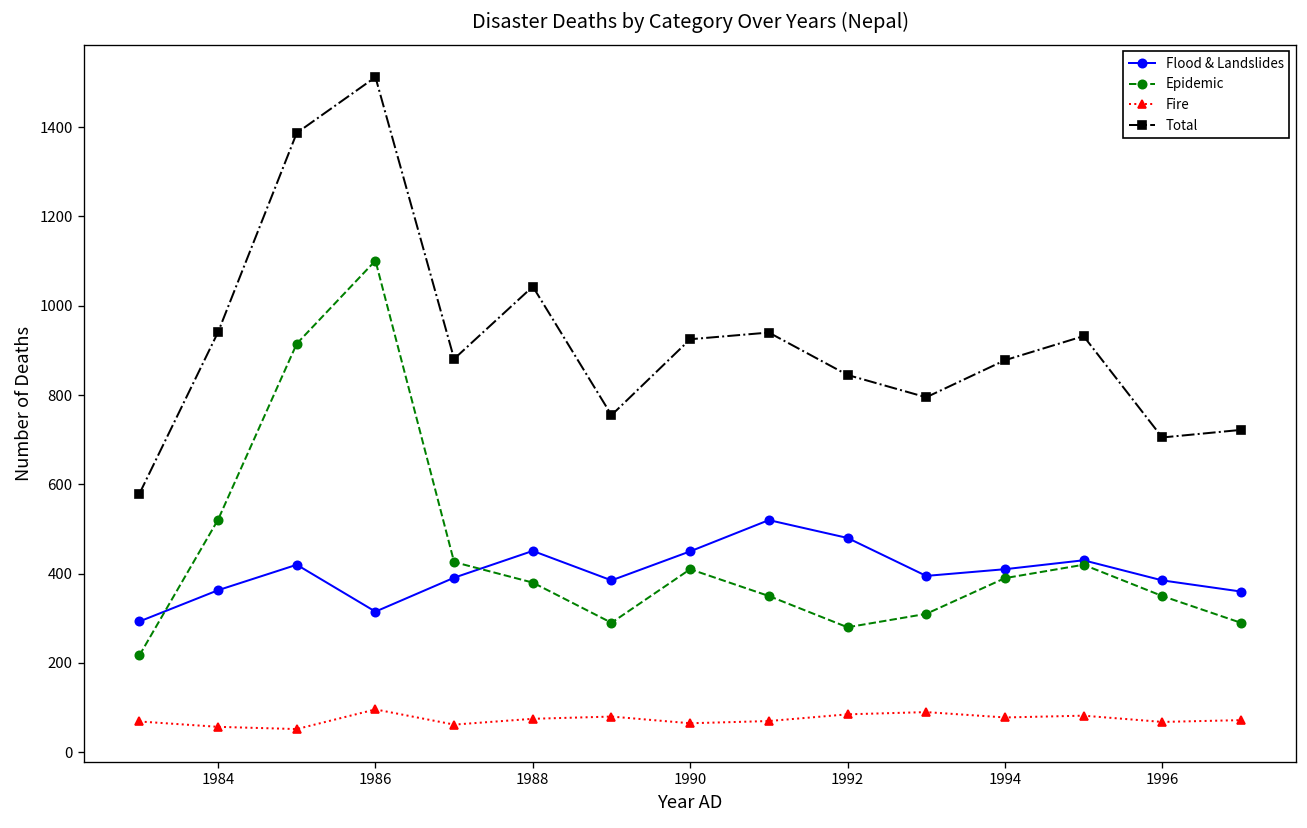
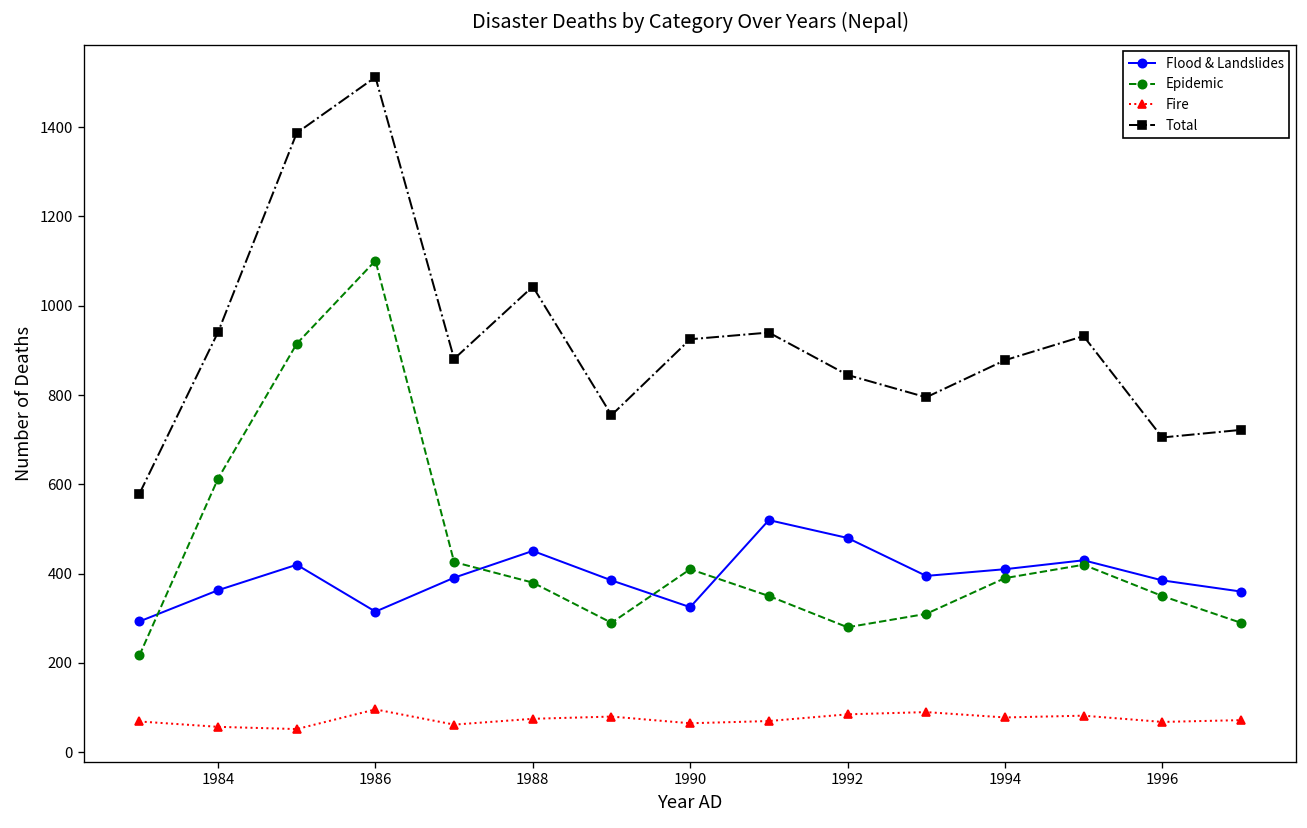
Epidemic, 1984: 520 -> 610
Flood & Landslides, 1990: 450 -> 330
